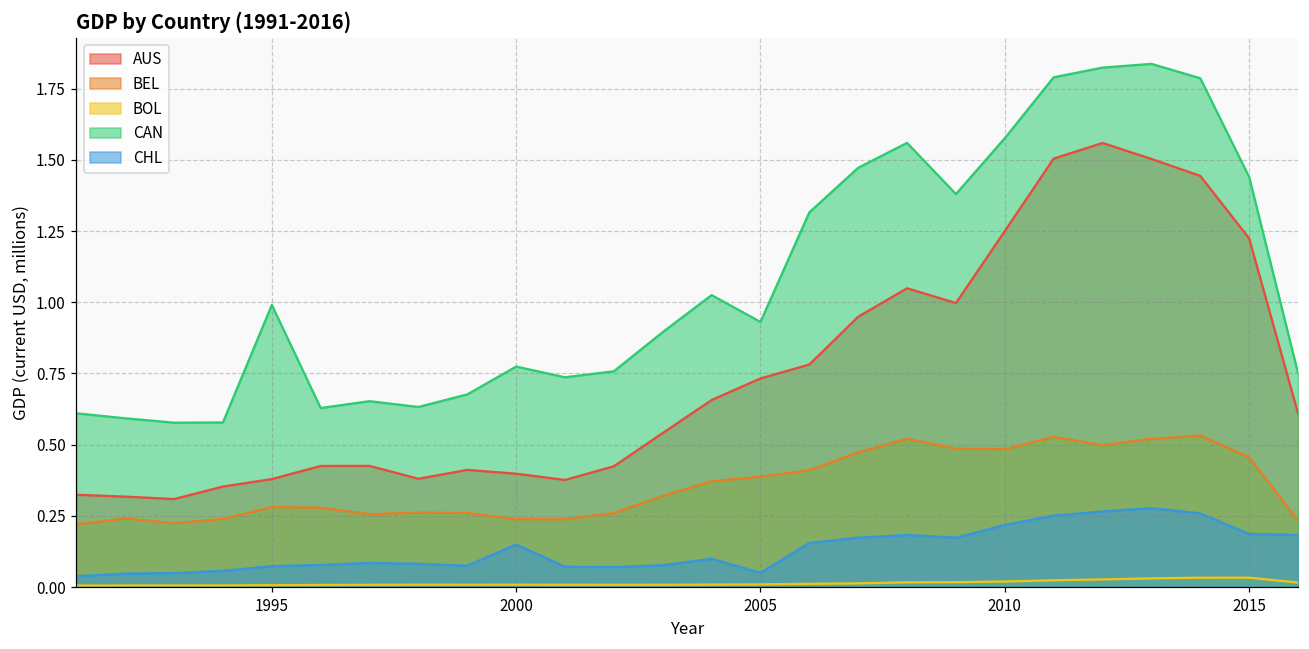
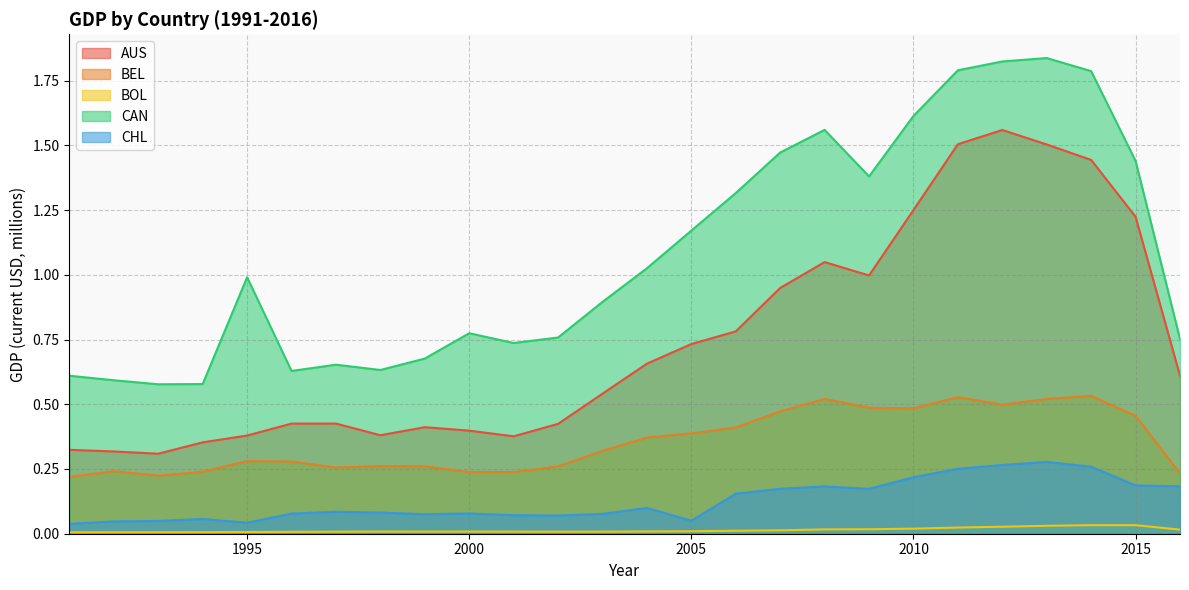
CHL, 1995: 0.07 -> 0.04
CHL, 2000: 0.15 -> 0.08
CAN, 2005: 0.93 -> 1.17
CAN, 2010: 1.58 -> 1.61
